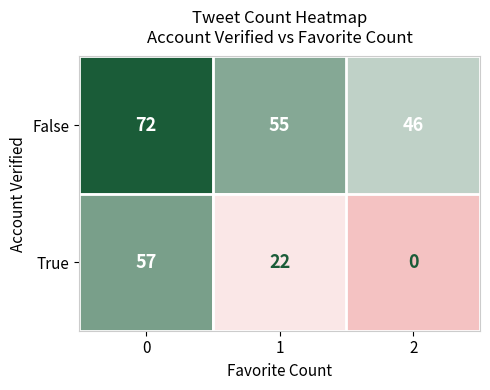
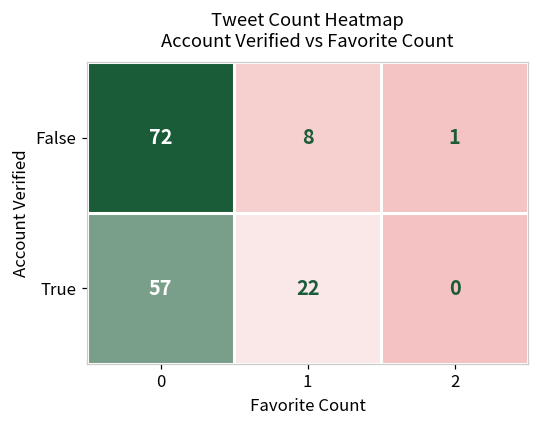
False, 1: 55 -> 8
False, 2: 46 -> 1
